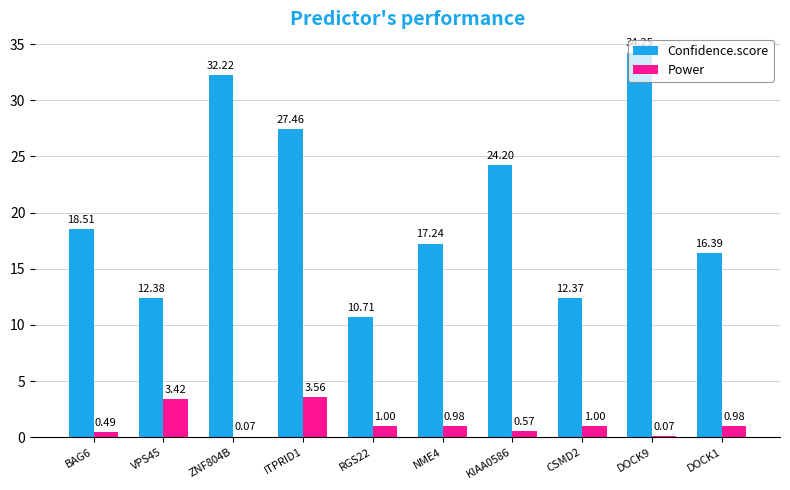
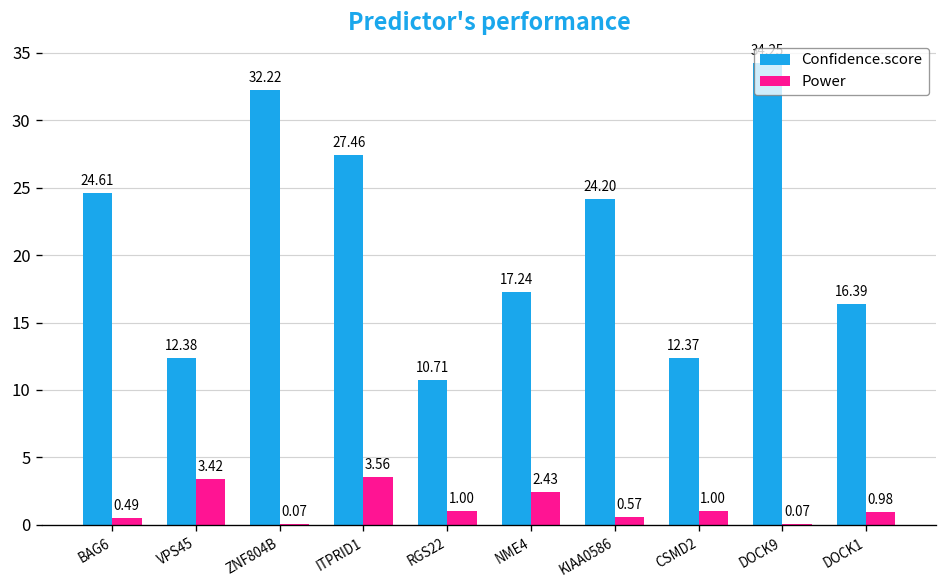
Confidence.score, BAG6: 18.51 -> 24.61
Power, NME4: 0.98 -> 2.43
